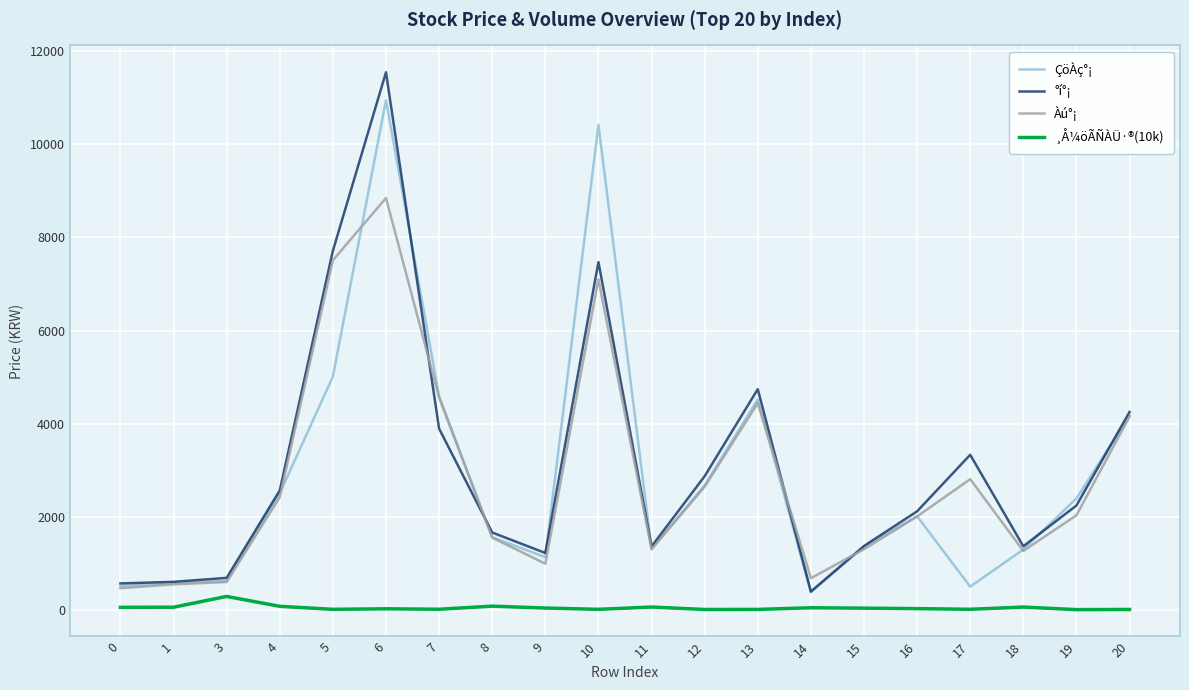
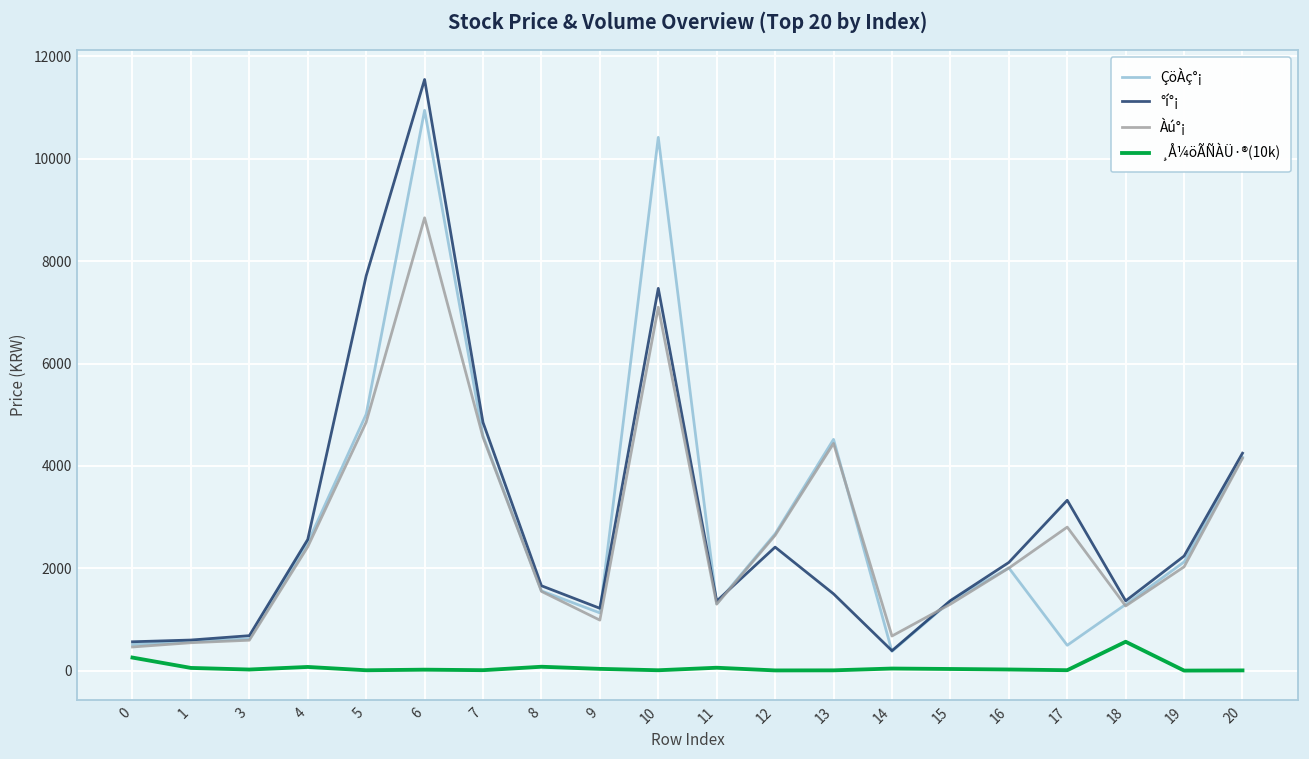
¸Å¼öÃÑÀÜ·®(10k), 0: 100 -> 300
¸Å¼öÃÑÀÜ·®(10k), 3: 300 -> 0
Àú°¡, 5: 7500 -> 4900
°í°¡, 7: 3900 -> 4900
°í°¡, 12: 2900 -> 2400
°í°¡, 13: 4700 -> 1500
¸Å¼öÃÑÀÜ·®(10k), 18: 100 -> 600
ÇöÀç°¡, 19: 2400 -> 2100
